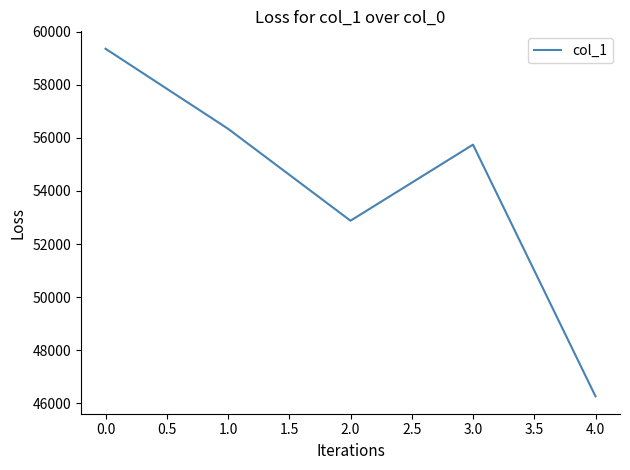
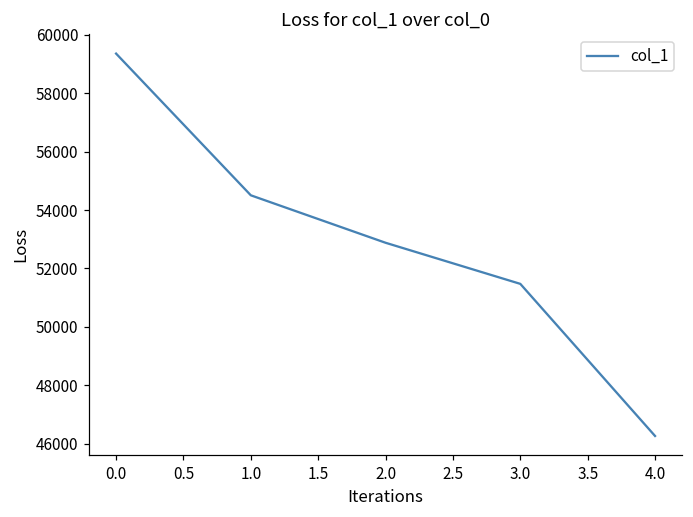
1.0: 56300 -> 54500
3.0: 55700 -> 51500
